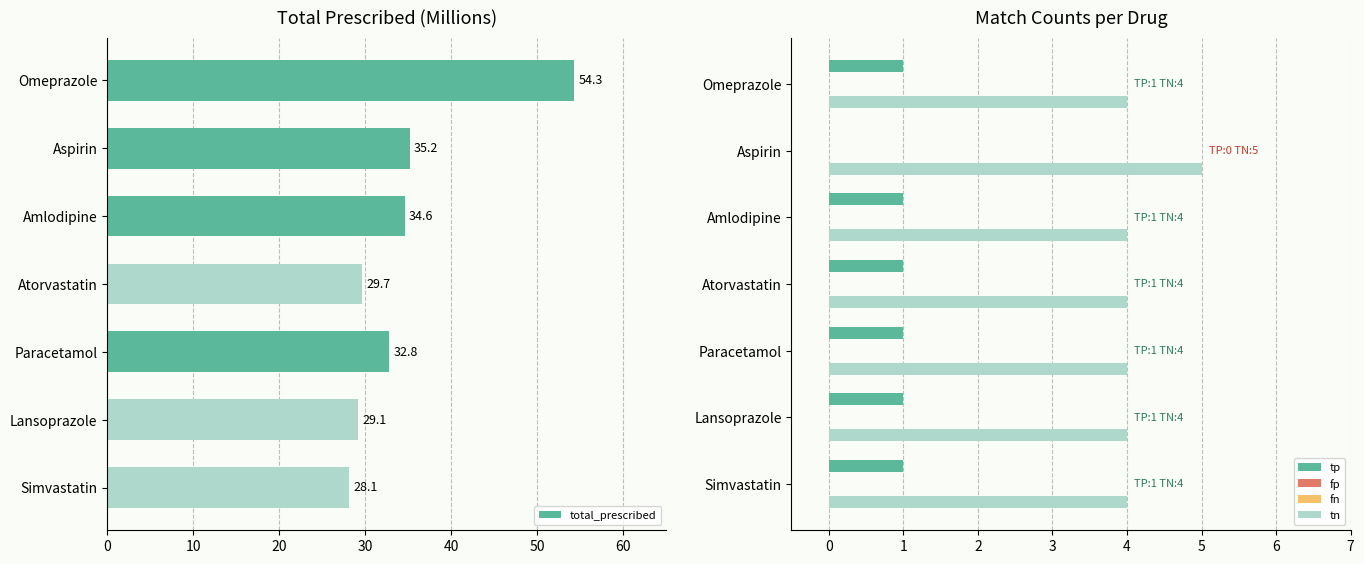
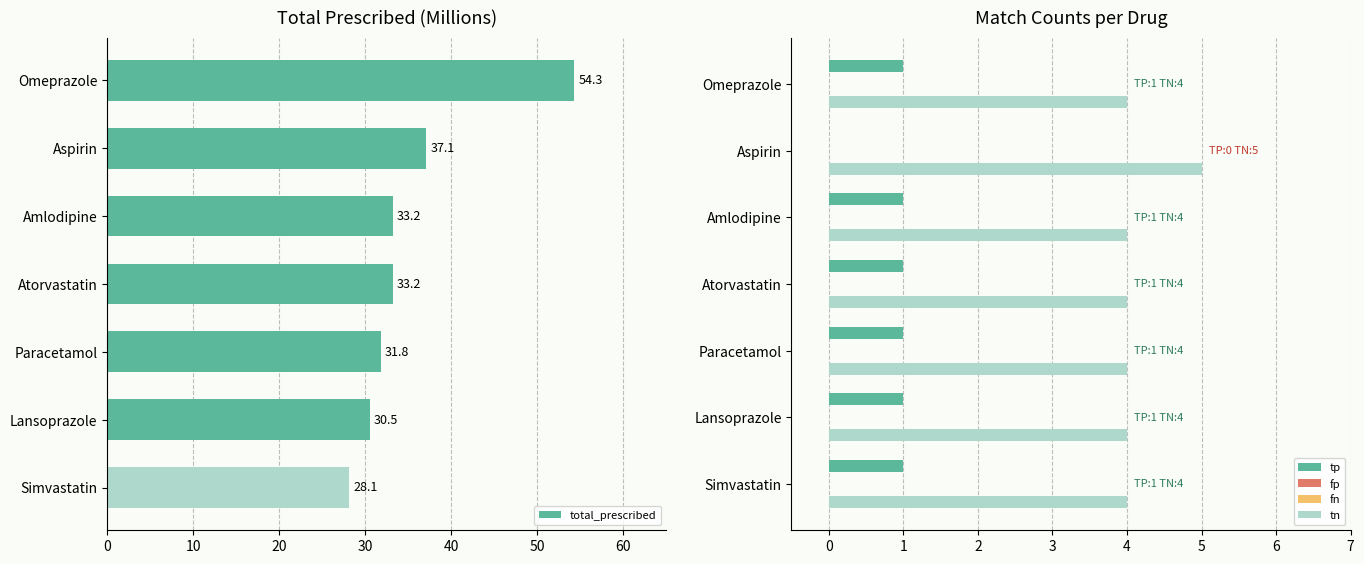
Total Prescribed (Millions), Aspirin: 35.2 -> 37.1
Total Prescribed (Millions), Amlodipine: 34.6 -> 33.2
Total Prescribed (Millions), Atorvastatin: 29.7 -> 33.2
Total Prescribed (Millions), Paracetamol: 32.8 -> 31.8
Total Prescribed (Millions), Lansoprazole: 29.1 -> 30.5
